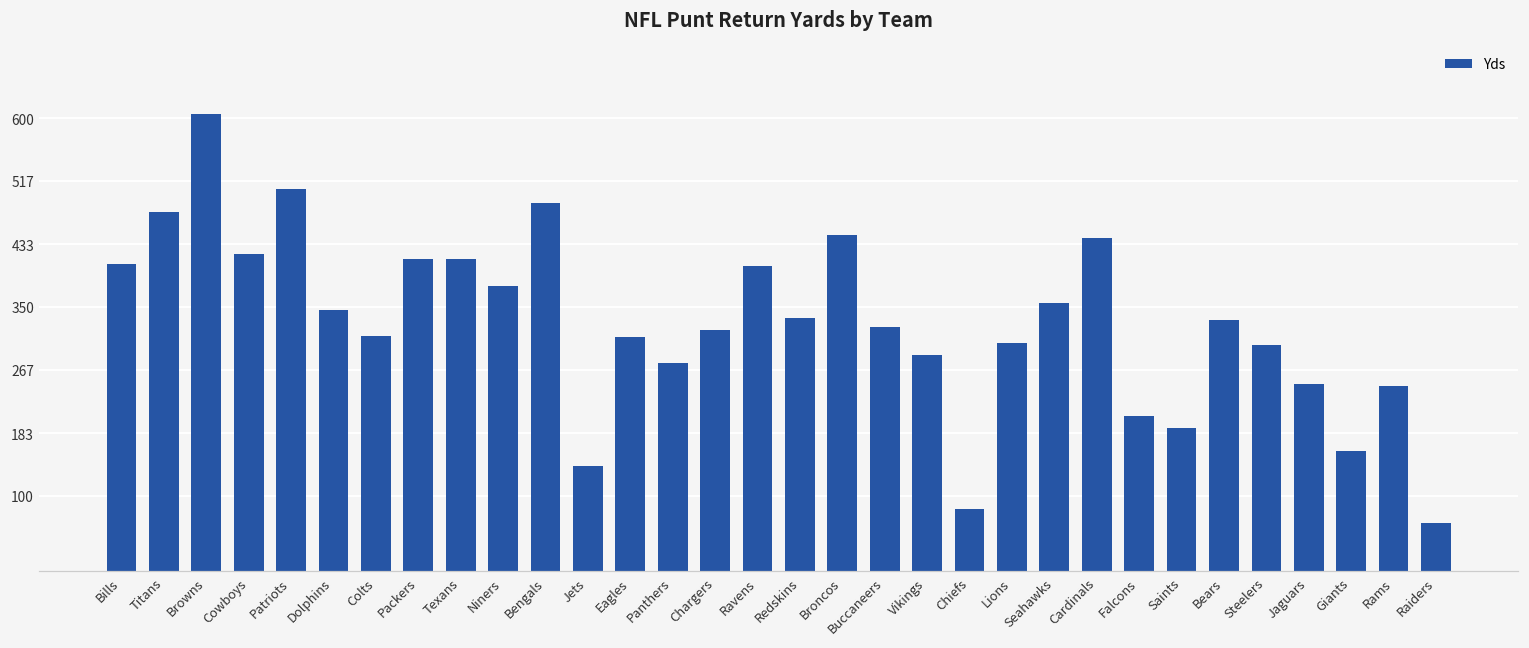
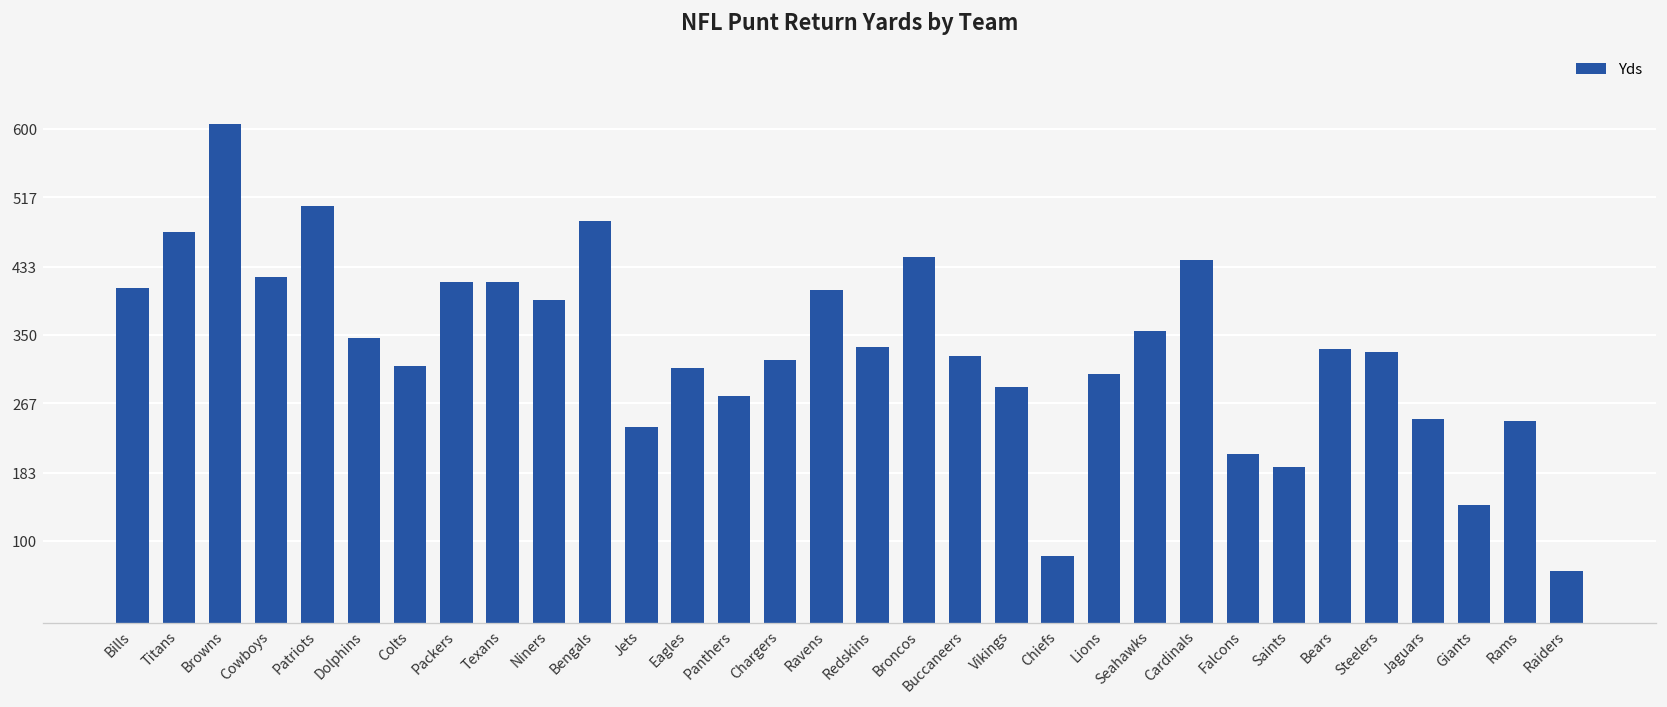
Niners: 380 -> 390
Jets: 140 -> 240
Steelers: 300 -> 330
Giants: 160 -> 140
